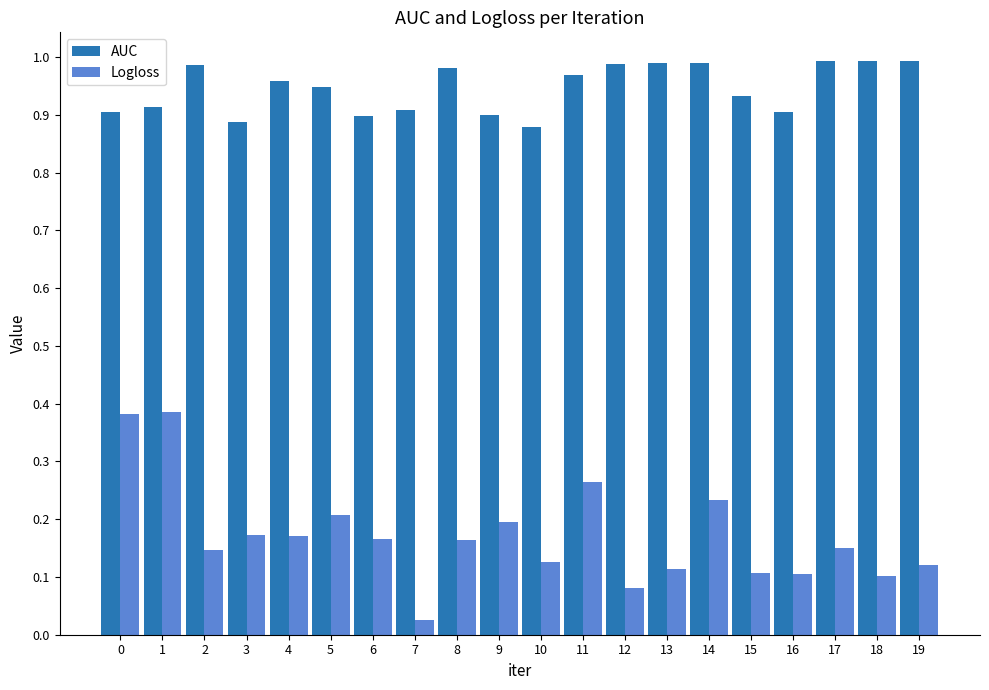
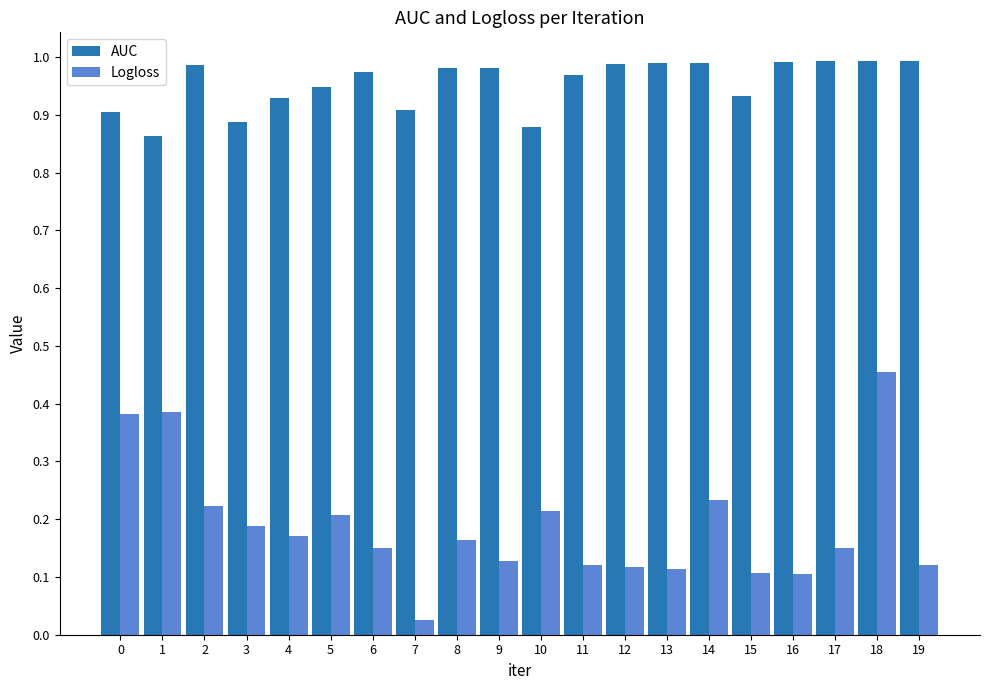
AUC, 1: 0.91 -> 0.86
Logloss, 2: 0.15 -> 0.22
Logloss, 3: 0.17 -> 0.19
AUC, 4: 0.96 -> 0.93
AUC, 6: 0.90 -> 0.97
Logloss, 6: 0.17 -> 0.15
AUC, 9: 0.90 -> 0.98
Logloss, 9: 0.20 -> 0.13
Logloss, 10: 0.13 -> 0.21
Logloss, 11: 0.26 -> 0.12
Logloss, 12: 0.08 -> 0.12
AUC, 16: 0.90 -> 0.99
Logloss, 18: 0.10 -> 0.45
